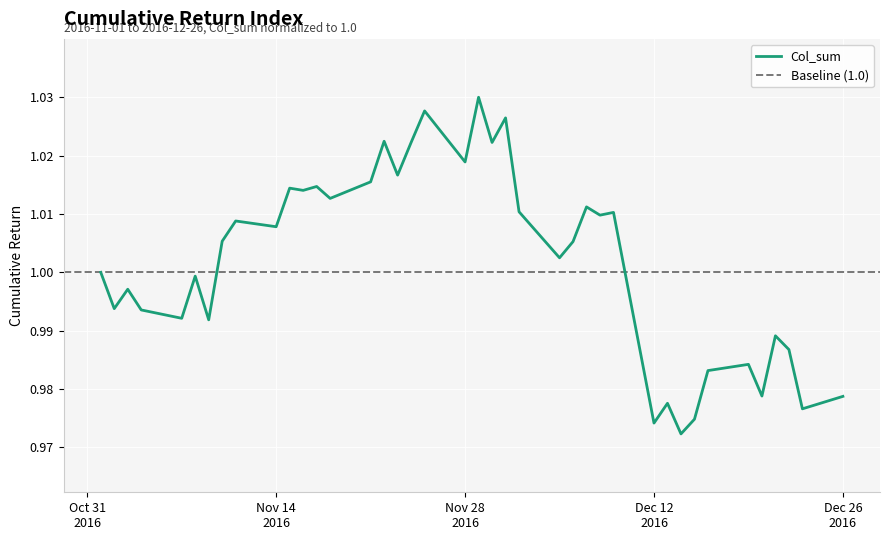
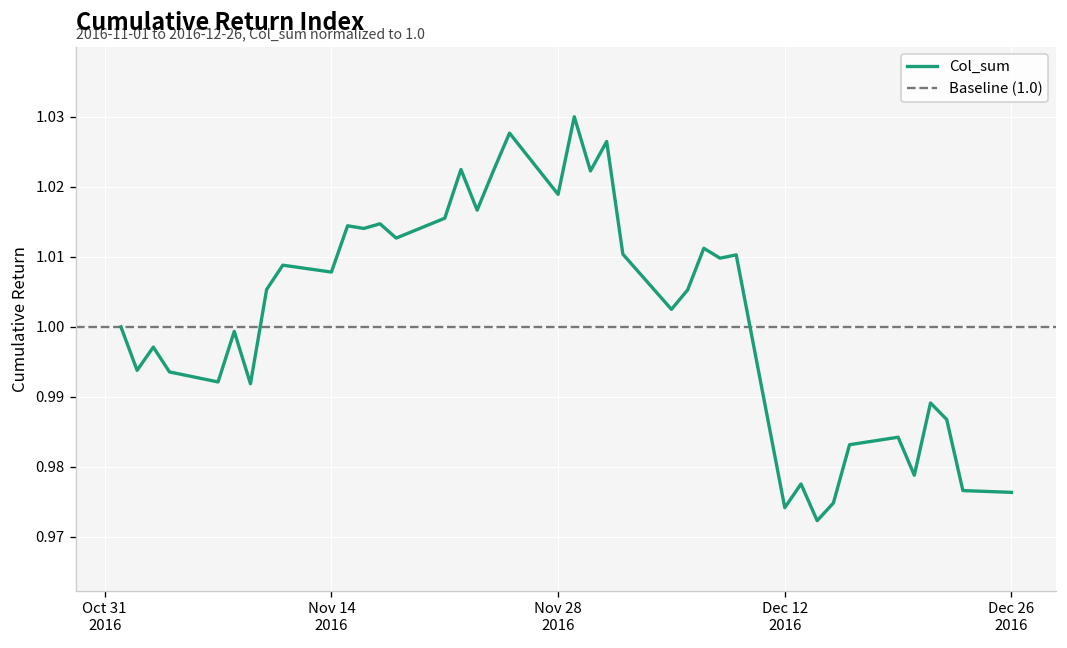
Dec 26 2016: 0.979 -> 0.976
